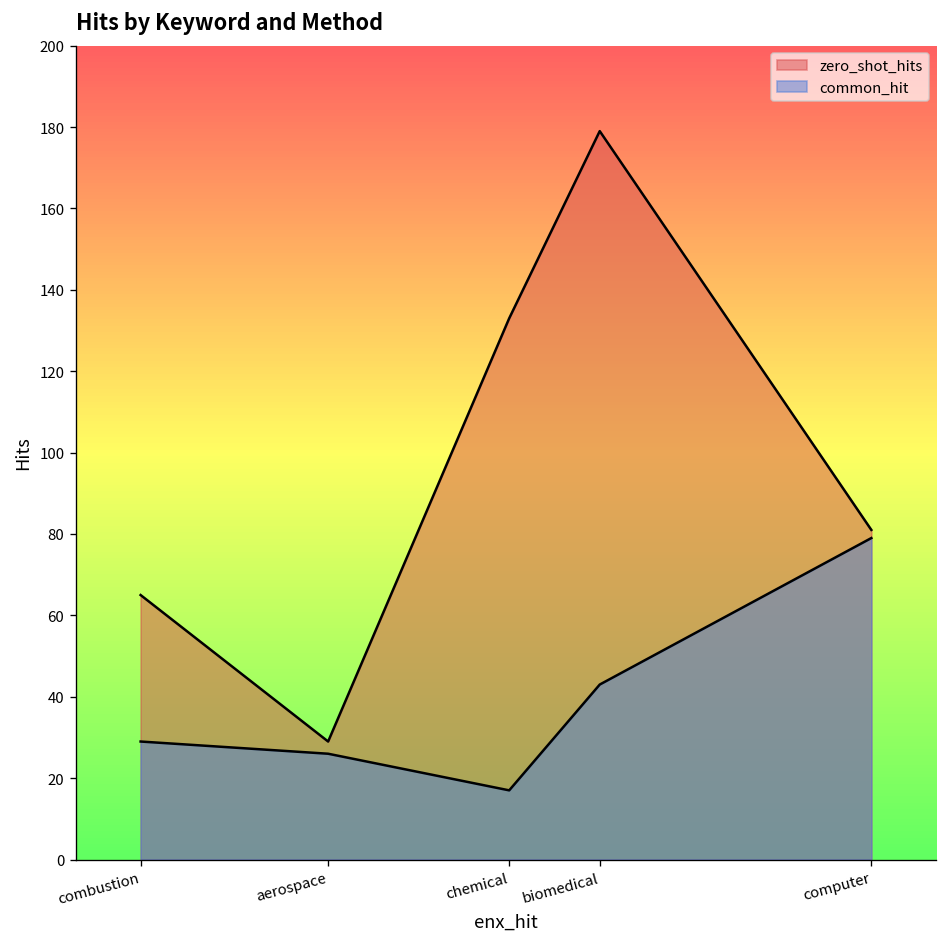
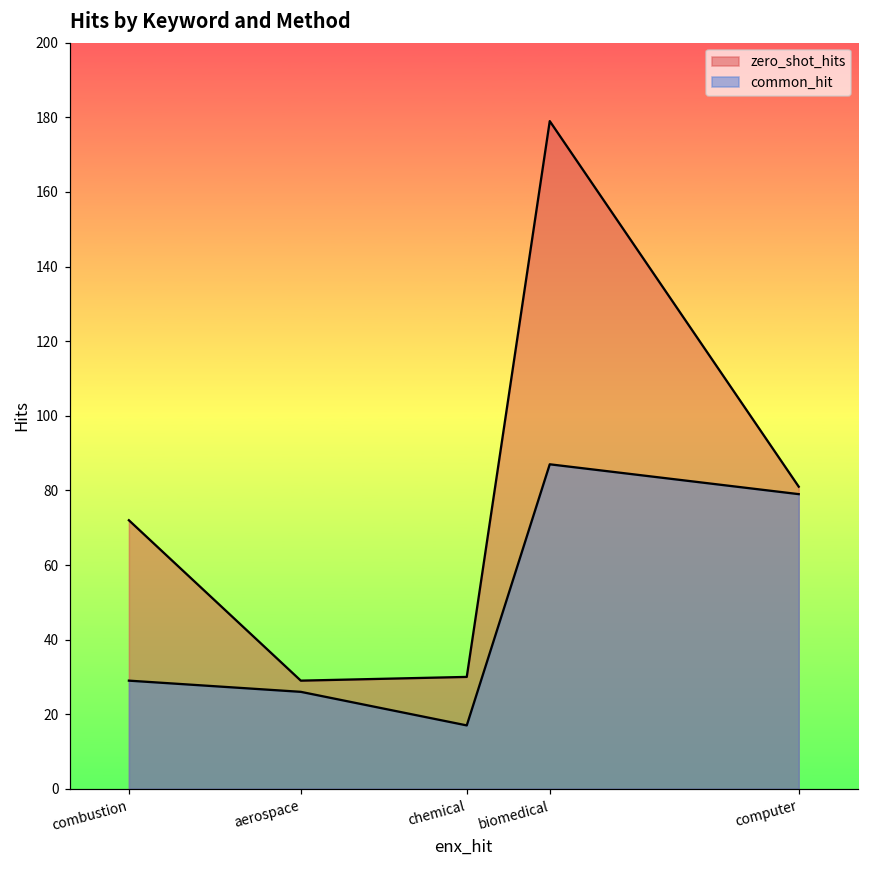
zero_shot_hits, combustion: 65 -> 72
zero_shot_hits, chemical: 133 -> 30
common_hit, biomedical: 43 -> 87
